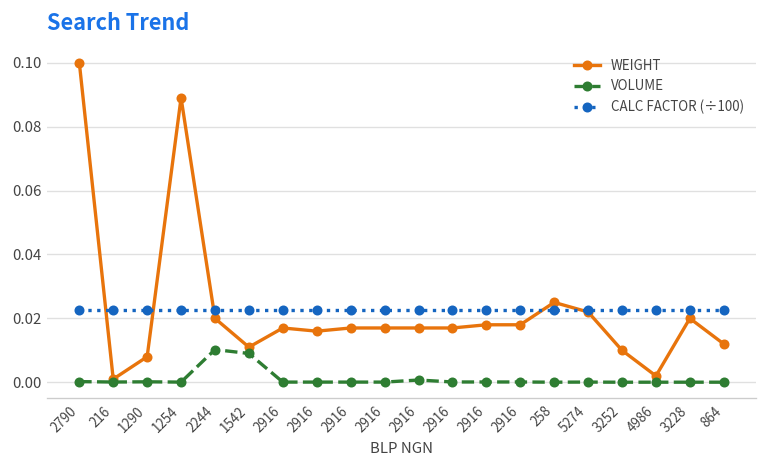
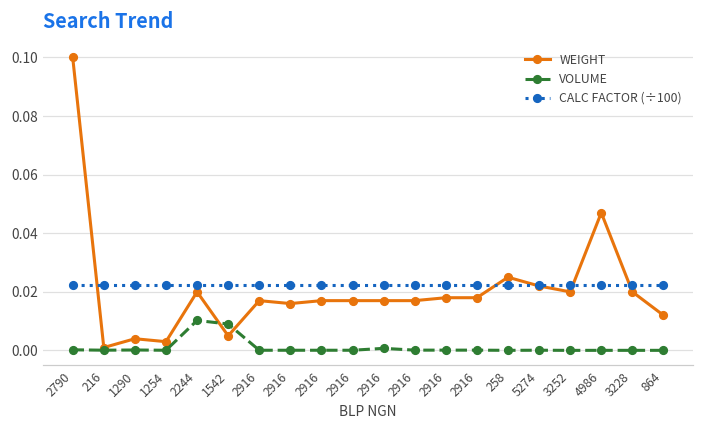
WEIGHT, 1290: 0.008 -> 0.004
WEIGHT, 1254: 0.089 -> 0.003
WEIGHT, 1542: 0.011 -> 0.005
WEIGHT, 3252: 0.01 -> 0.02
WEIGHT, 4986: 0.002 -> 0.047
